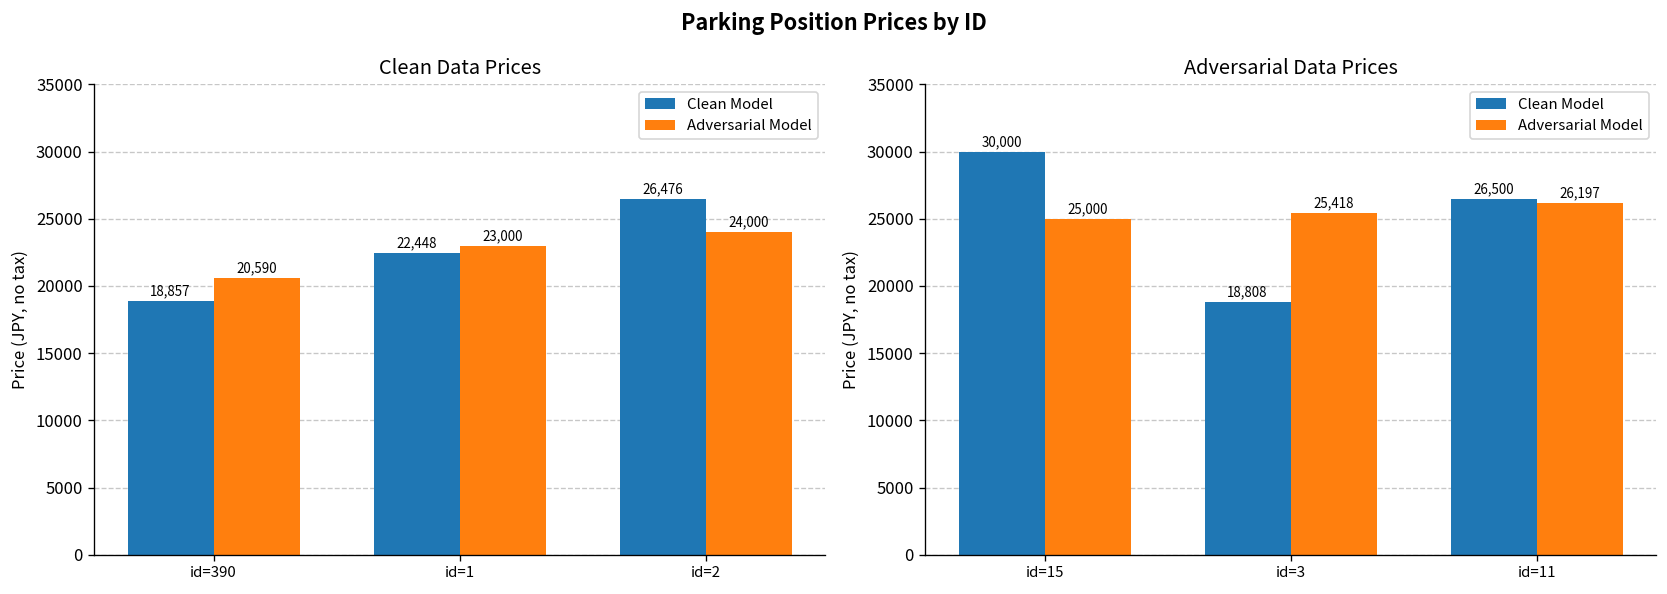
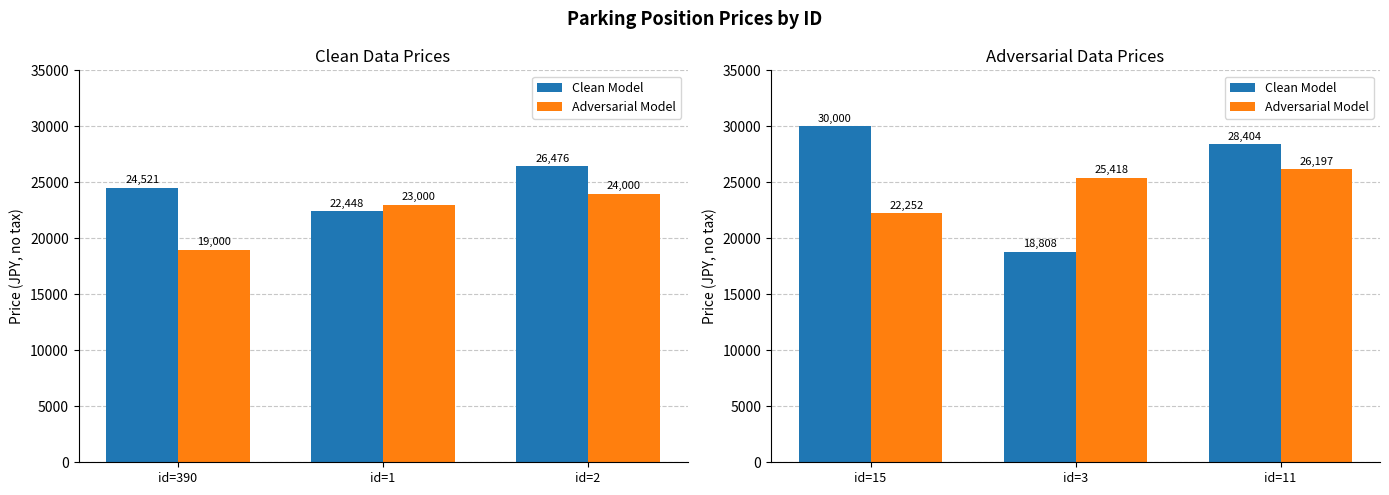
Clean Data Prices, Clean Model, id=390: 18,857 -> 24,521
Clean Data Prices, Adversarial Model, id=390: 20,590 -> 19,000
Adversarial Data Prices, Adversarial Model, id=15: 25,000 -> 22,252
Adversarial Data Prices, Clean Model, id=11: 26,500 -> 28,404
